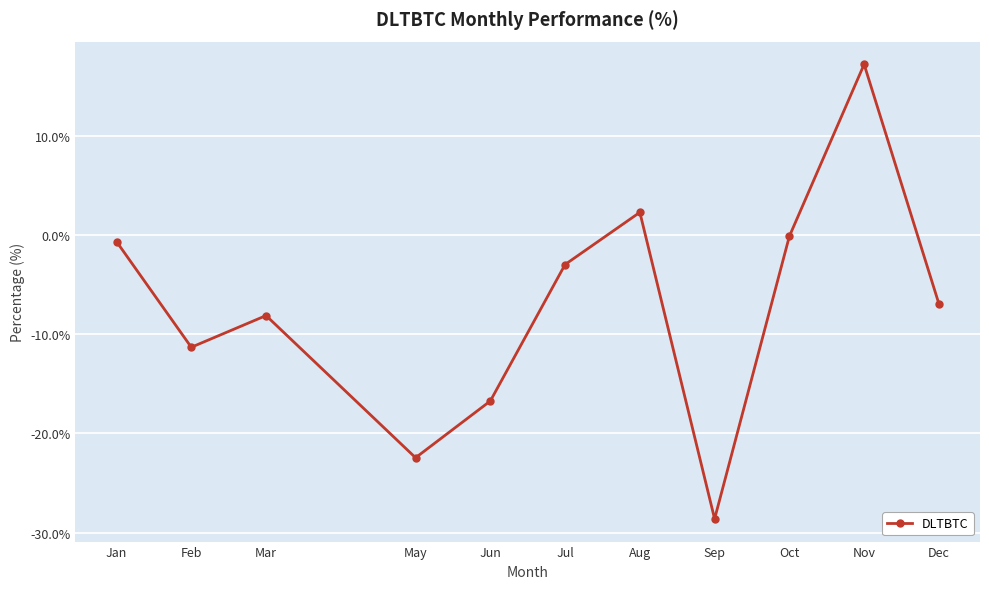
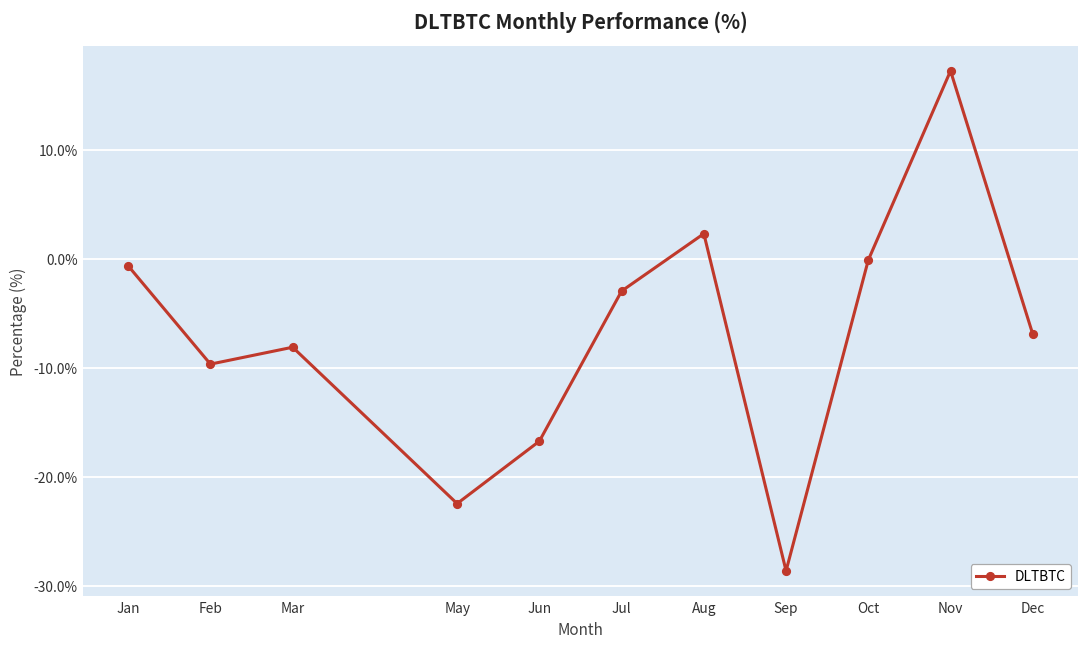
Feb: -11% -> -10%
